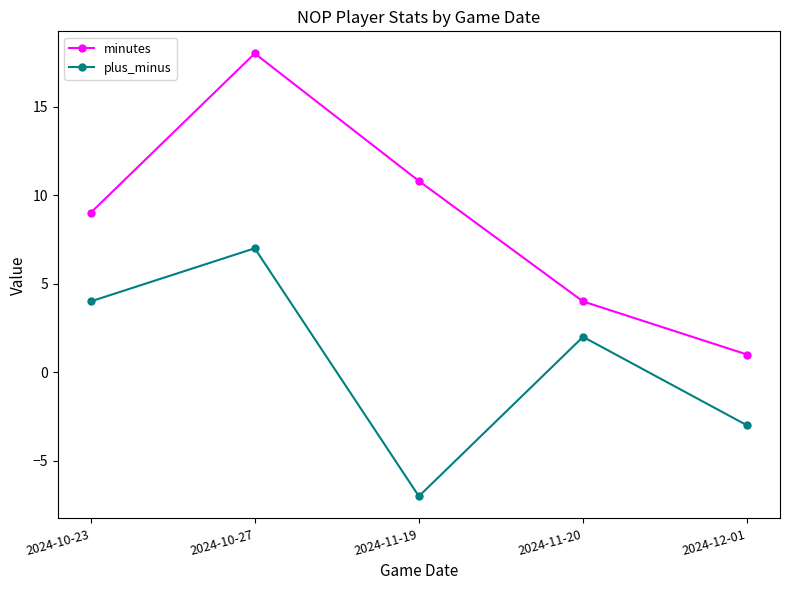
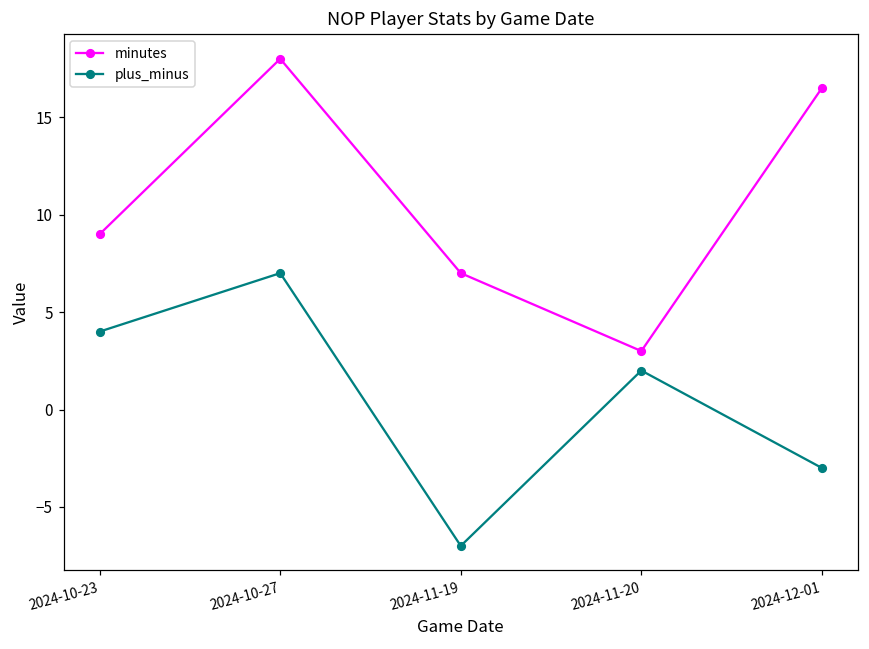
minutes, 2024-11-19: 10.8 -> 7.0
minutes, 2024-11-20: 4 -> 3
minutes, 2024-12-01: 1.0 -> 16.5
